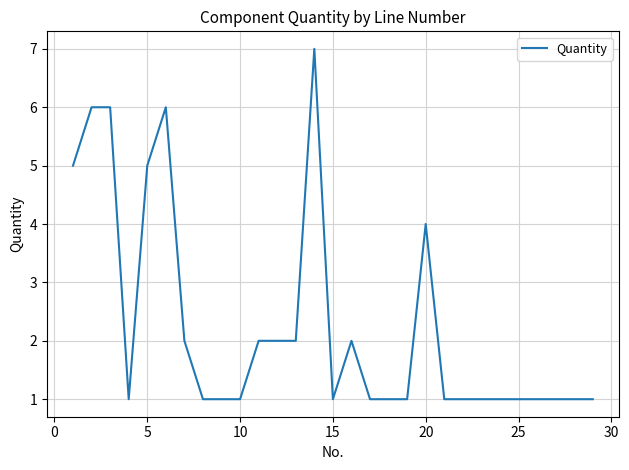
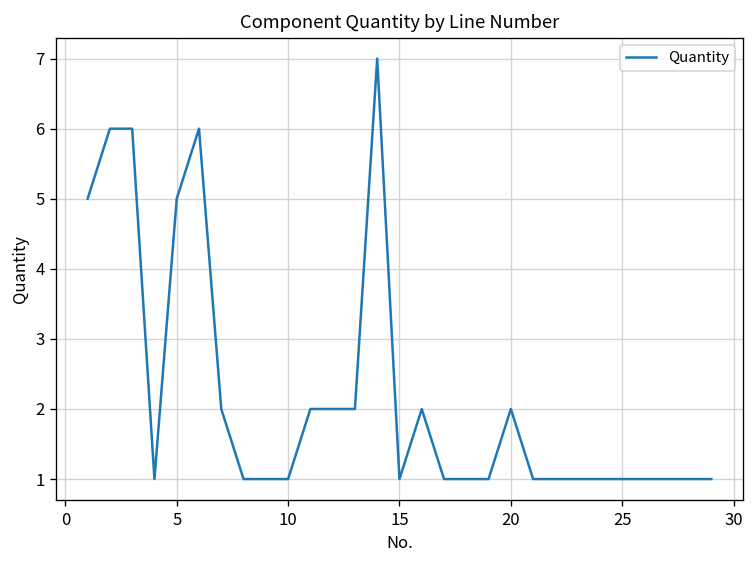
20: 4 -> 2
